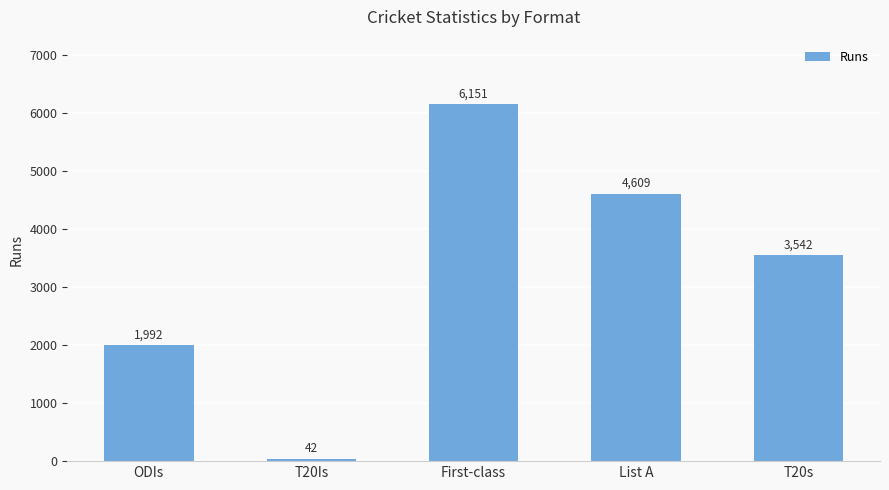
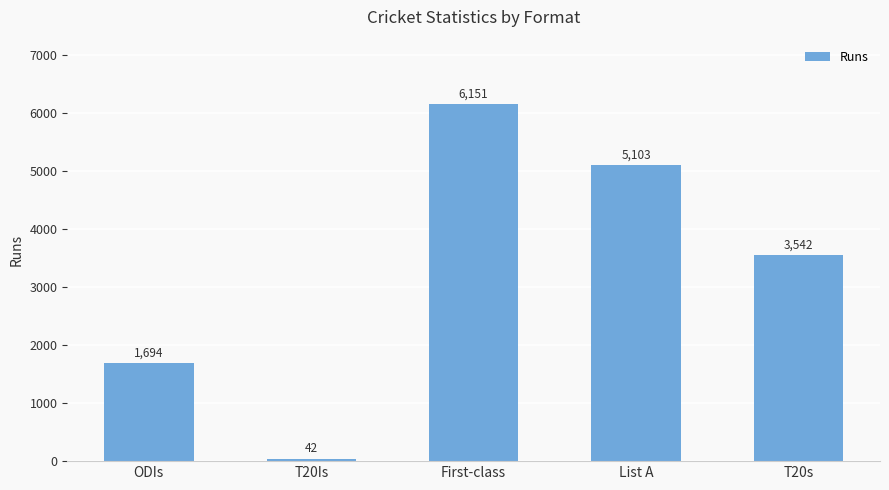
ODIs: 1,992 -> 1,694
List A: 4,609 -> 5,103
